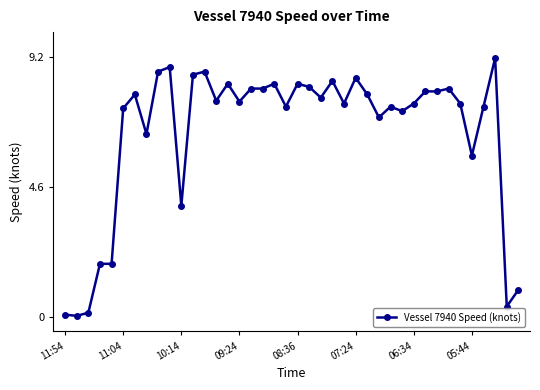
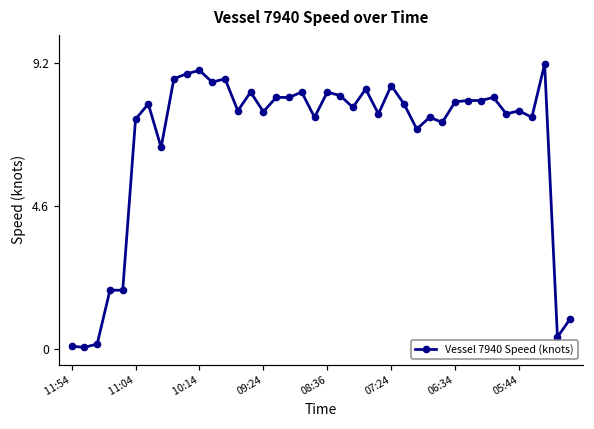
10:14: 3.9 -> 9.0
06:34: 7.6 -> 8.0
05:44: 5.7 -> 7.7
